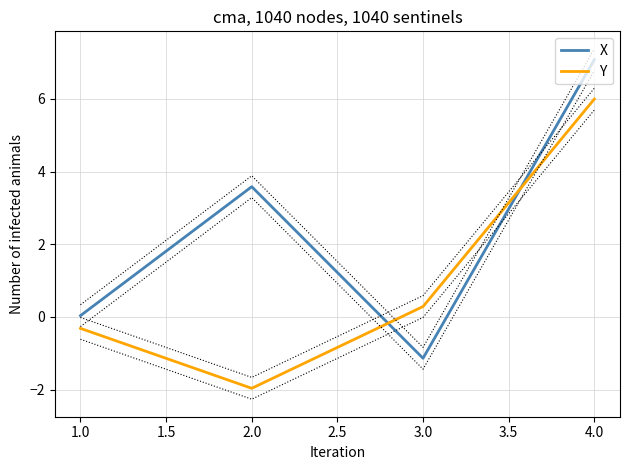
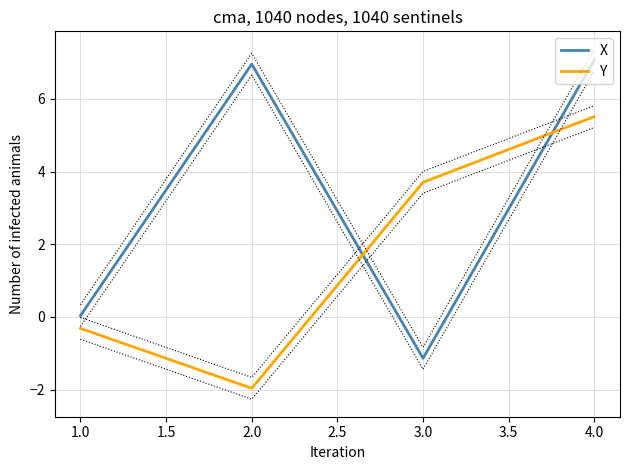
X, 2.0: 3.6 -> 7.0
Y, 3.0: 0.3 -> 3.7
Y, 4.0: 6.0 -> 5.5
